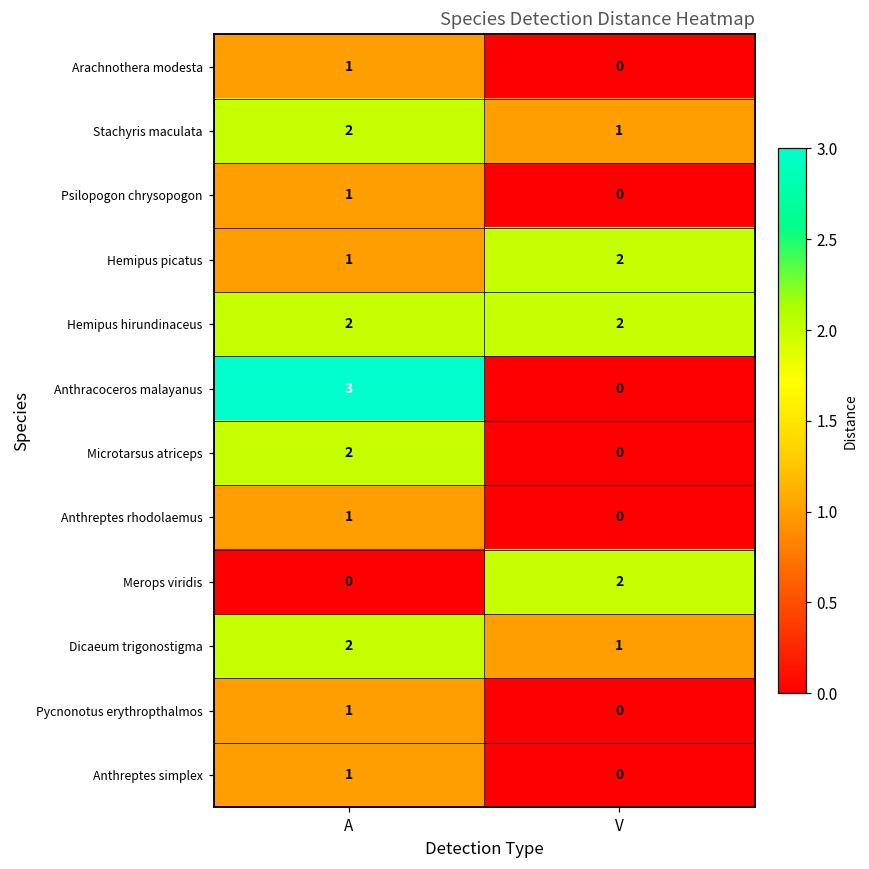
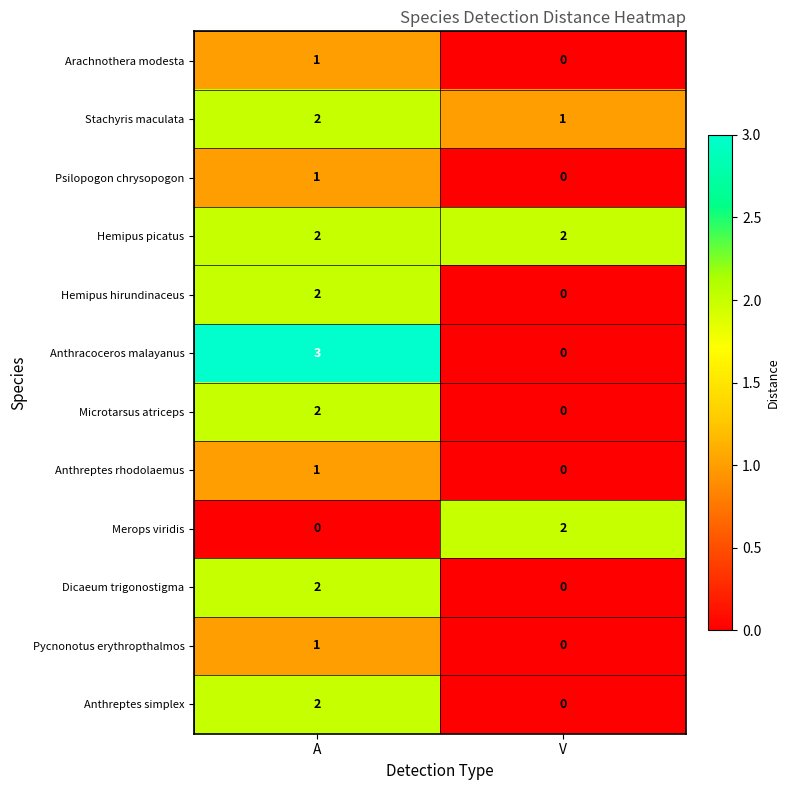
Hemipus picatus, A: 1 -> 2
Hemipus hirundinaceus, V: 2 -> 0
Dicaeum trigonostigma, V: 1 -> 0
Anthreptes simplex, A: 1 -> 2
